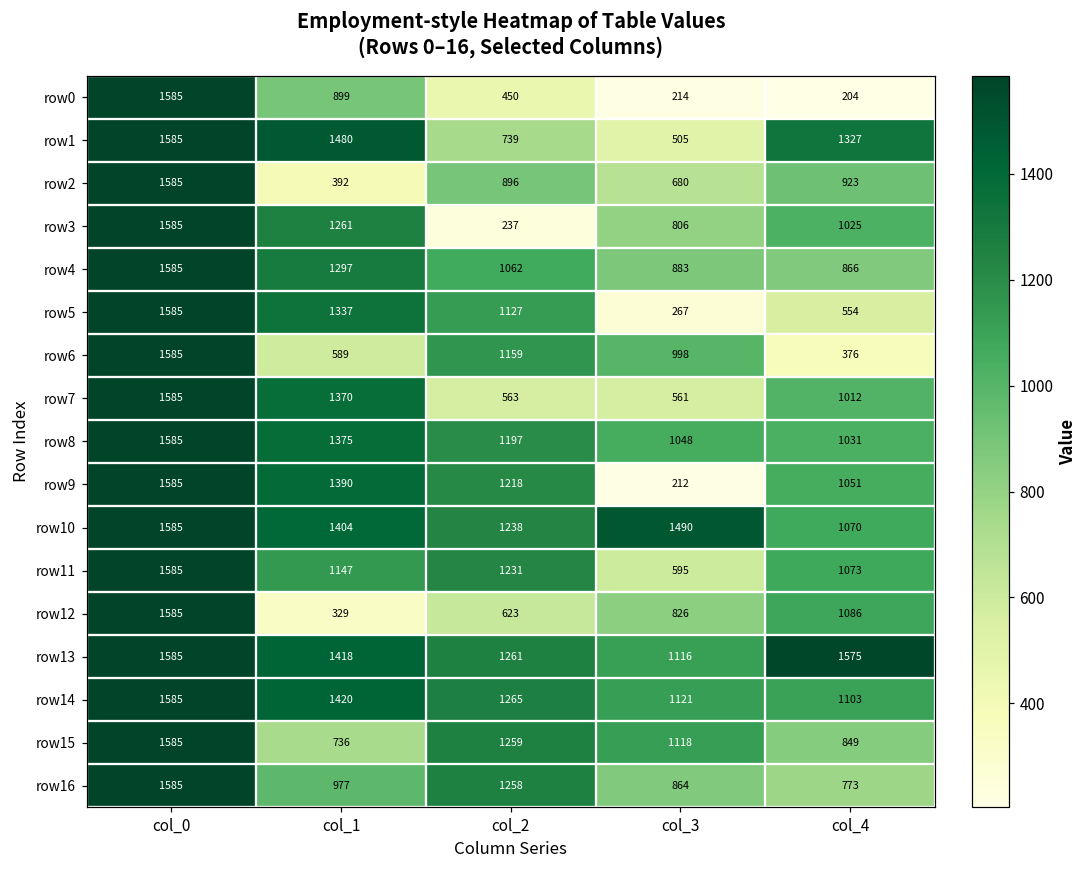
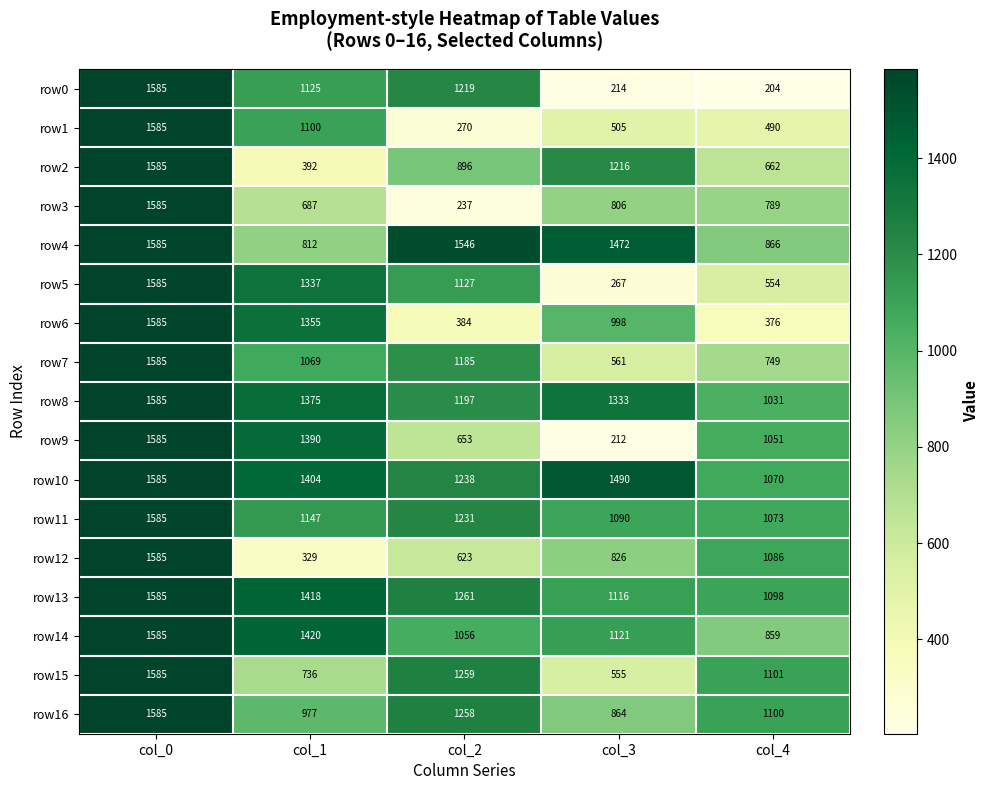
row0, col_1: 899 -> 1125
row0, col_2: 450 -> 1219
row1, col_1: 1480 -> 1100
row1, col_2: 739 -> 270
row1, col_4: 1327 -> 490
row2, col_3: 680 -> 1216
row2, col_4: 923 -> 662
row3, col_1: 1261 -> 687
row3, col_4: 1025 -> 789
row4, col_1: 1297 -> 812
row4, col_2: 1062 -> 1546
row4, col_3: 883 -> 1472
row6, col_1: 589 -> 1355
row6, col_2: 1159 -> 384
row7, col_1: 1370 -> 1069
row7, col_2: 563 -> 1185
row7, col_4: 1012 -> 749
row8, col_3: 1048 -> 1333
row9, col_2: 1218 -> 653
row11, col_3: 595 -> 1090
row13, col_4: 1575 -> 1098
row14, col_2: 1265 -> 1056
row14, col_4: 1103 -> 859
row15, col_3: 1118 -> 555
row15, col_4: 849 -> 1101
row16, col_4: 773 -> 1100
